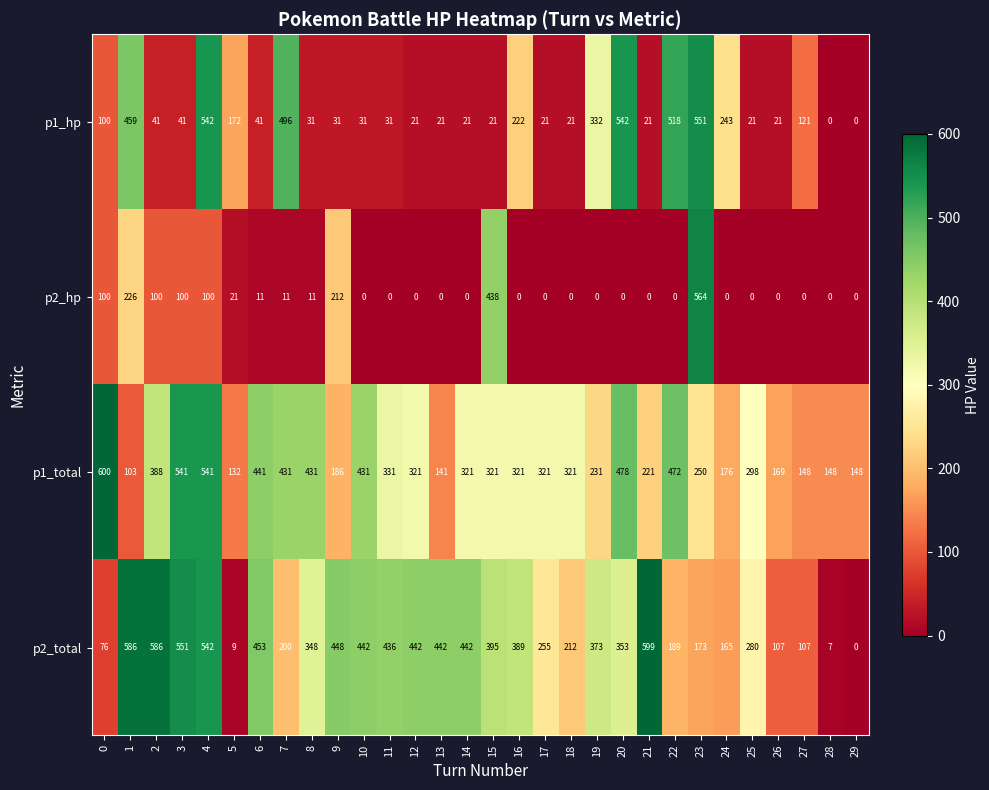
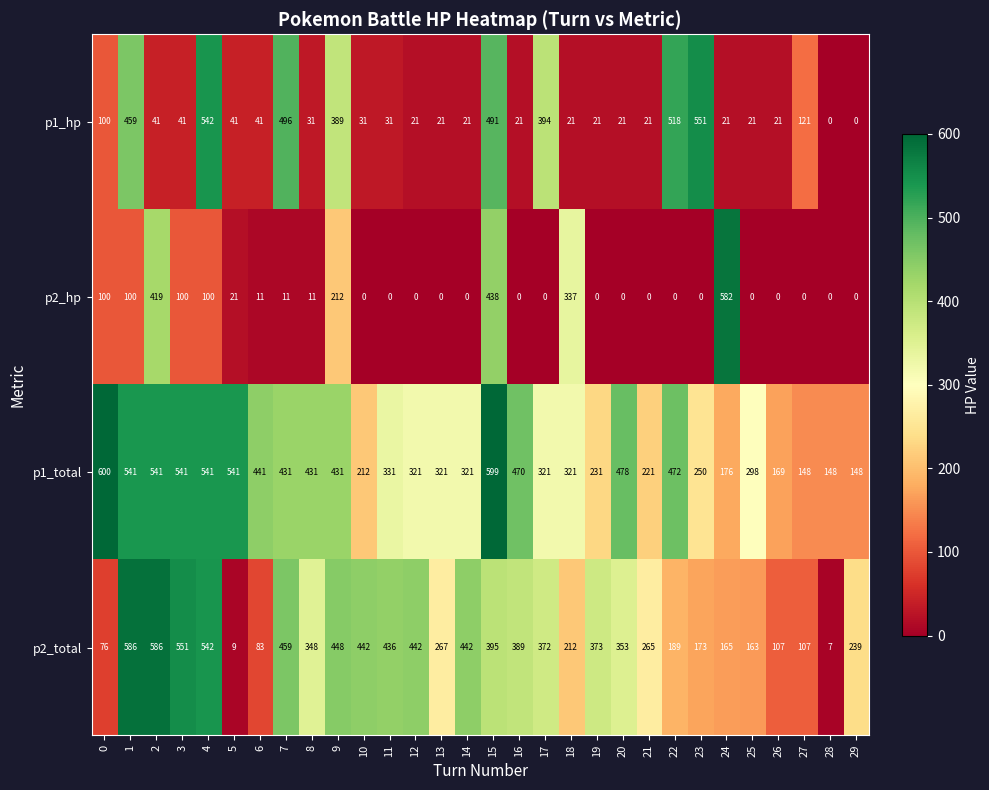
p1_hp, 5: 172 -> 41
p1_hp, 9: 31 -> 389
p1_hp, 15: 21 -> 491
p1_hp, 16: 222 -> 21
p1_hp, 17: 21 -> 394
p1_hp, 19: 332 -> 21
p1_hp, 20: 542 -> 21
p1_hp, 24: 243 -> 21
p2_hp, 1: 226 -> 100
p2_hp, 2: 100 -> 419
p2_hp, 18: 0 -> 337
p2_hp, 23: 564 -> 0
p2_hp, 24: 0 -> 582
p1_total, 1: 103 -> 541
p1_total, 2: 388 -> 541
p1_total, 5: 132 -> 541
p1_total, 9: 186 -> 431
p1_total, 10: 431 -> 212
p1_total, 13: 141 -> 321
p1_total, 15: 321 -> 599
p1_total, 16: 321 -> 470
p2_total, 6: 453 -> 83
p2_total, 7: 200 -> 459
p2_total, 13: 442 -> 267
p2_total, 17: 255 -> 372
p2_total, 21: 599 -> 265
p2_total, 25: 280 -> 163
p2_total, 29: 0 -> 239
